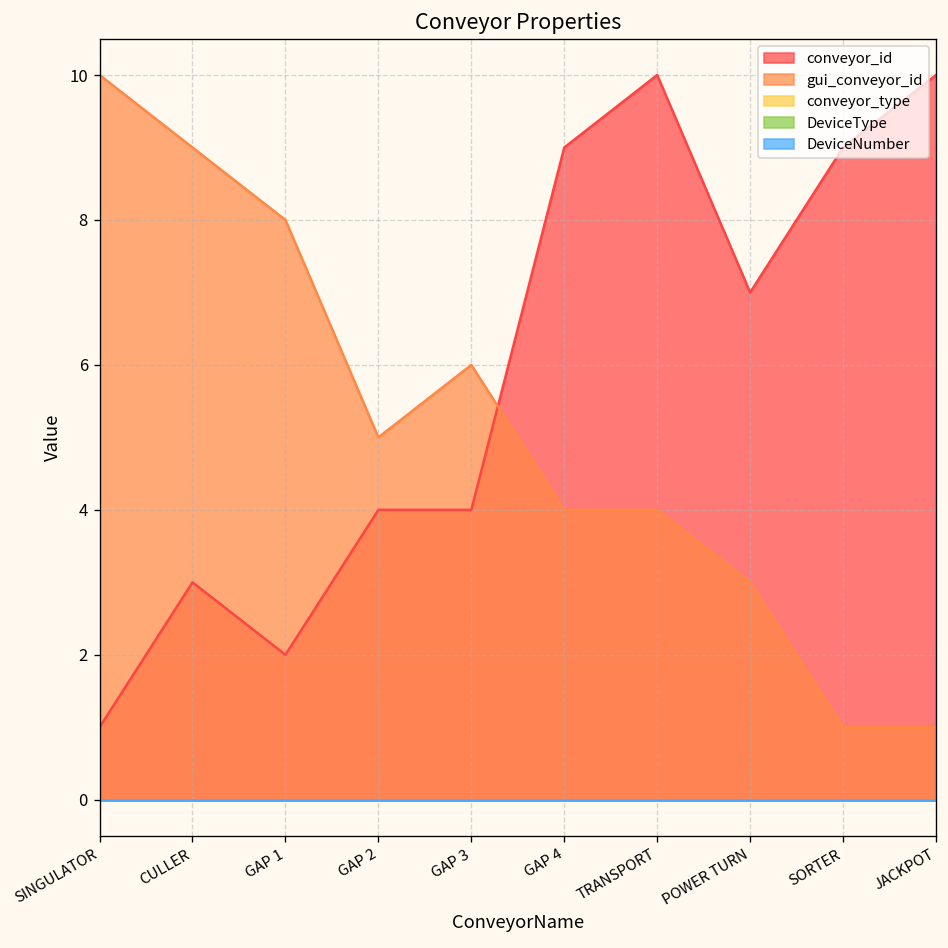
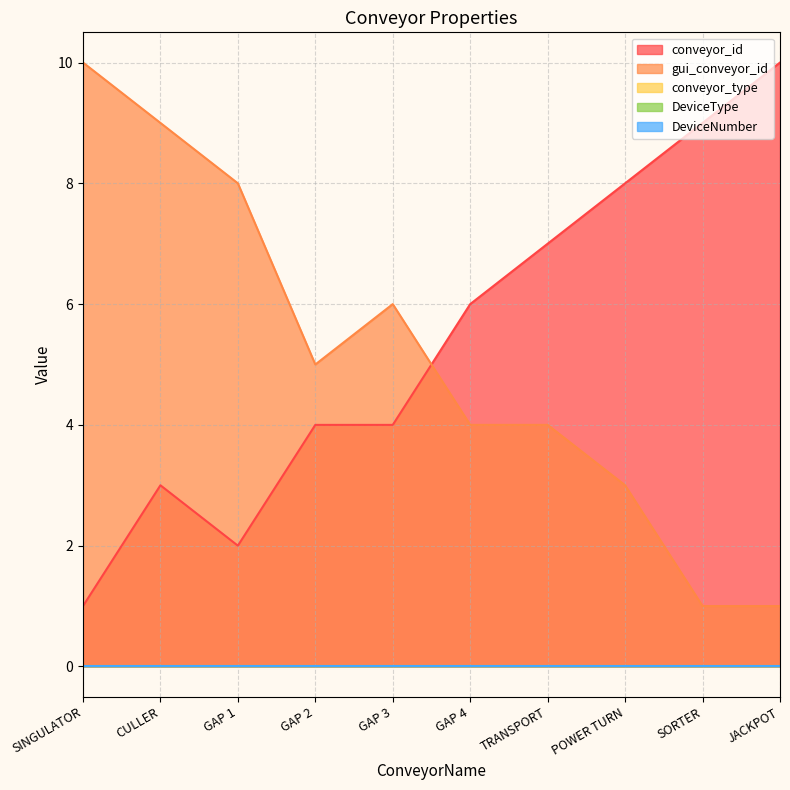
conveyor_id, GAP 4: 9 -> 6
conveyor_id, TRANSPORT: 10 -> 7
conveyor_id, POWER TURN: 7 -> 8
